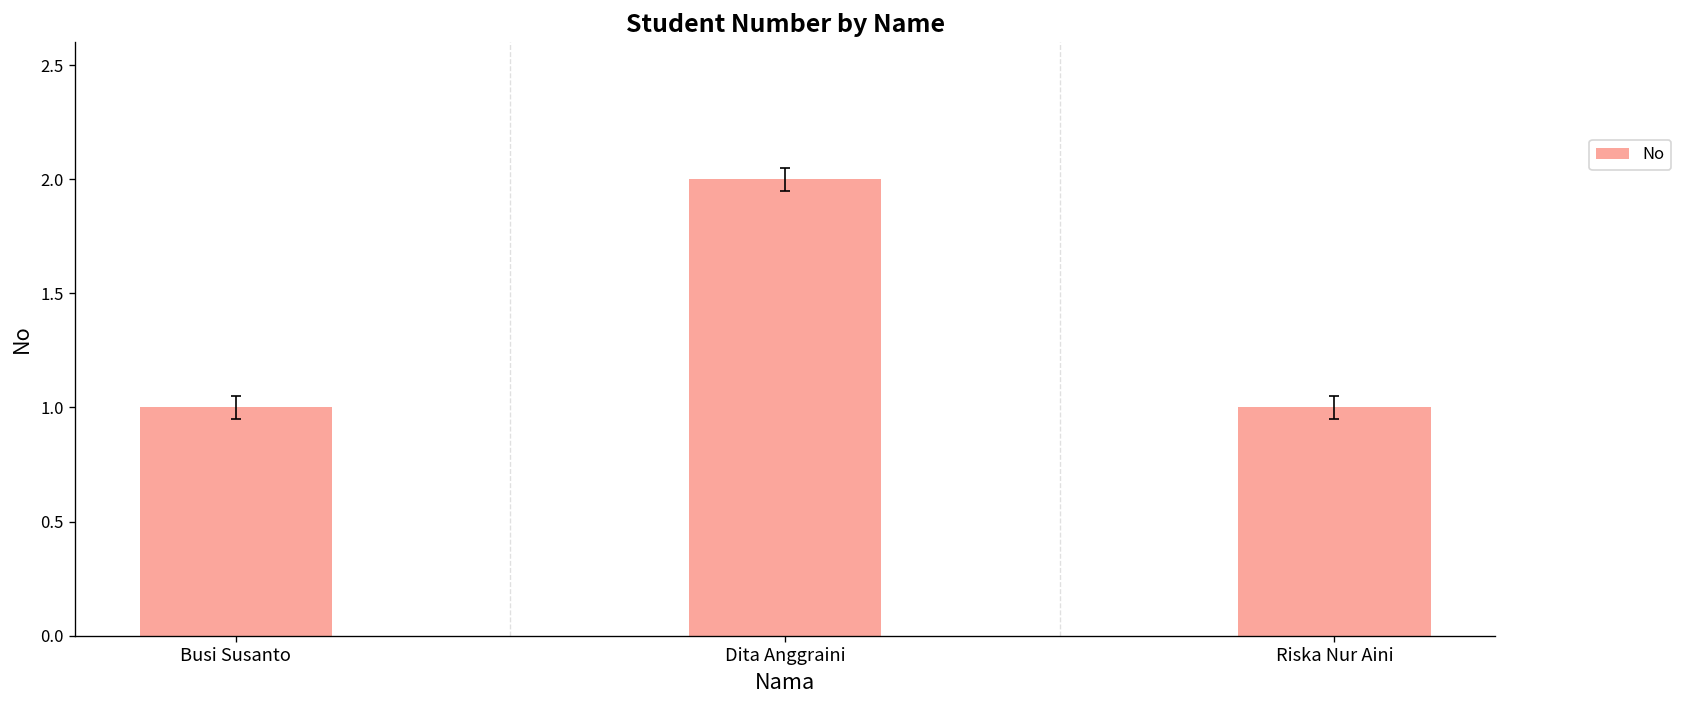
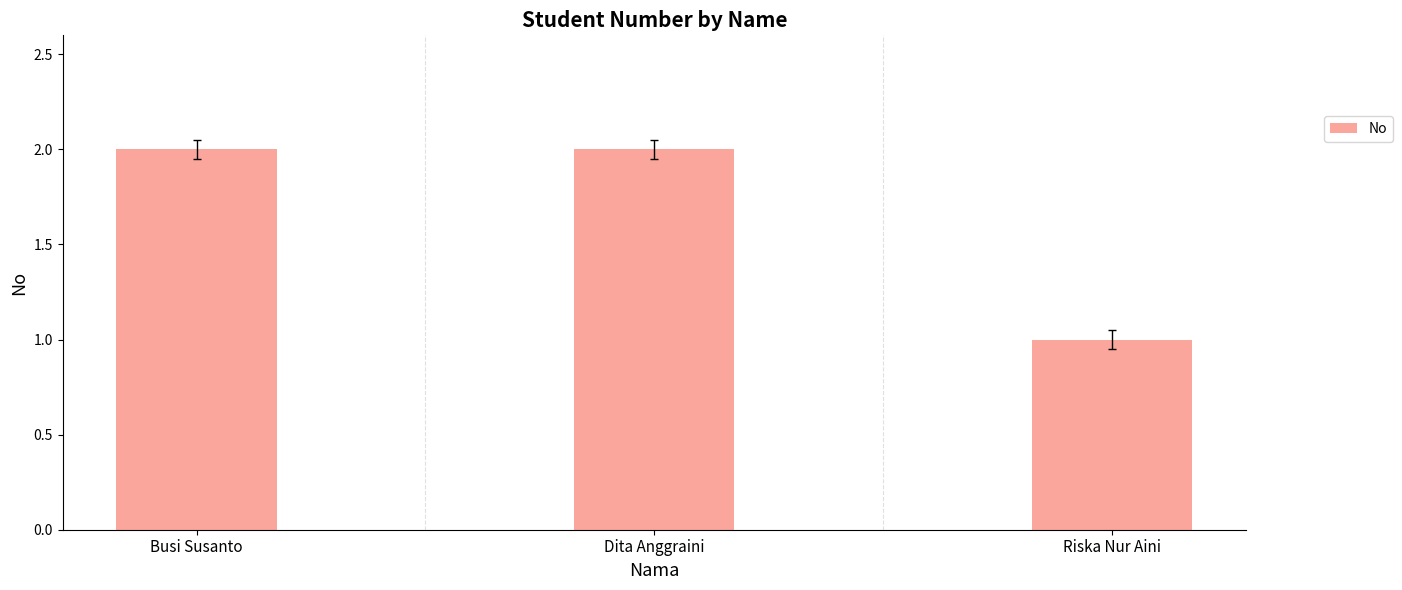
No, Busi Susanto: 1 -> 2
